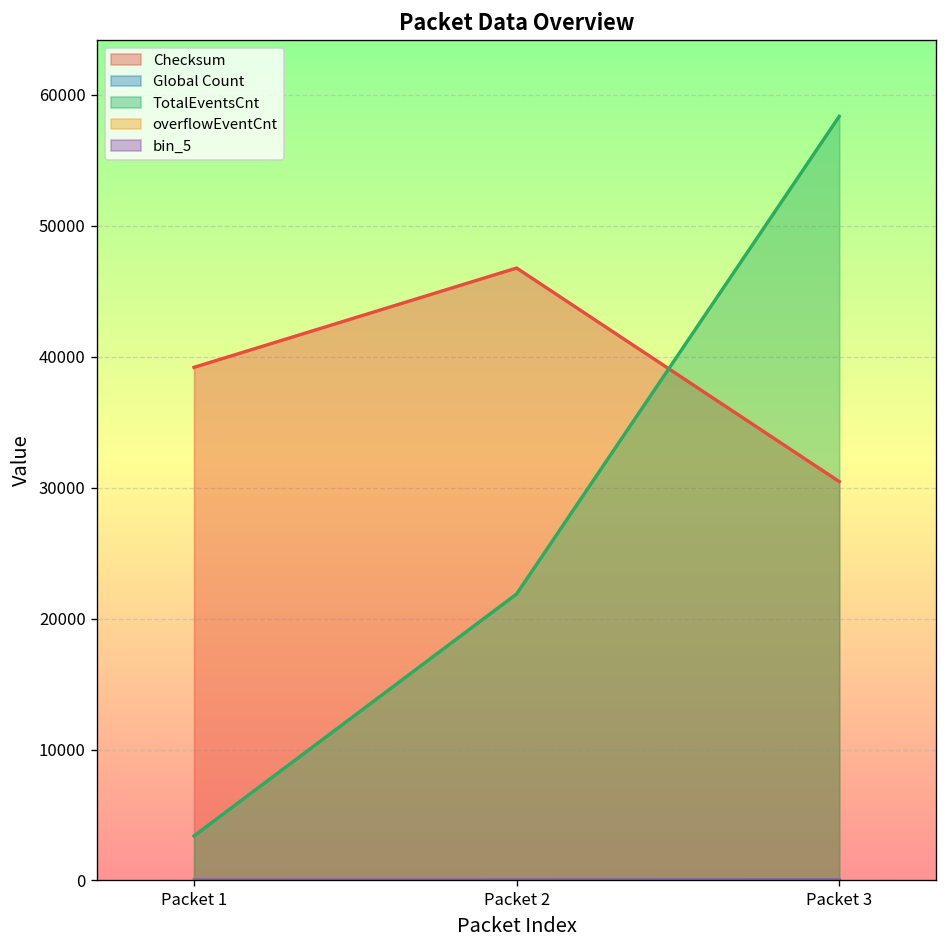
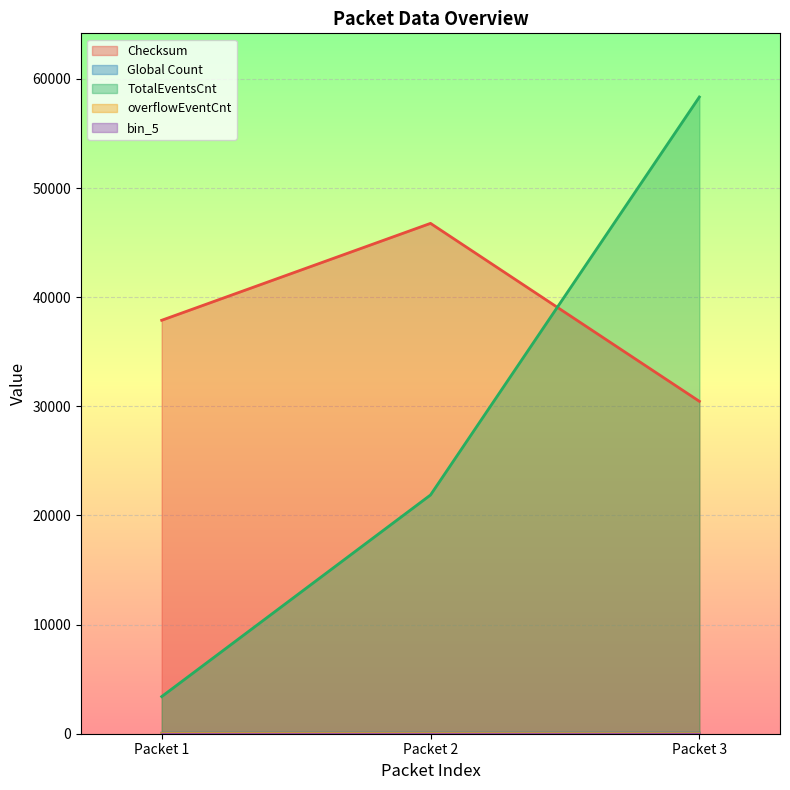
Checksum, Packet 1: 39200 -> 37900
